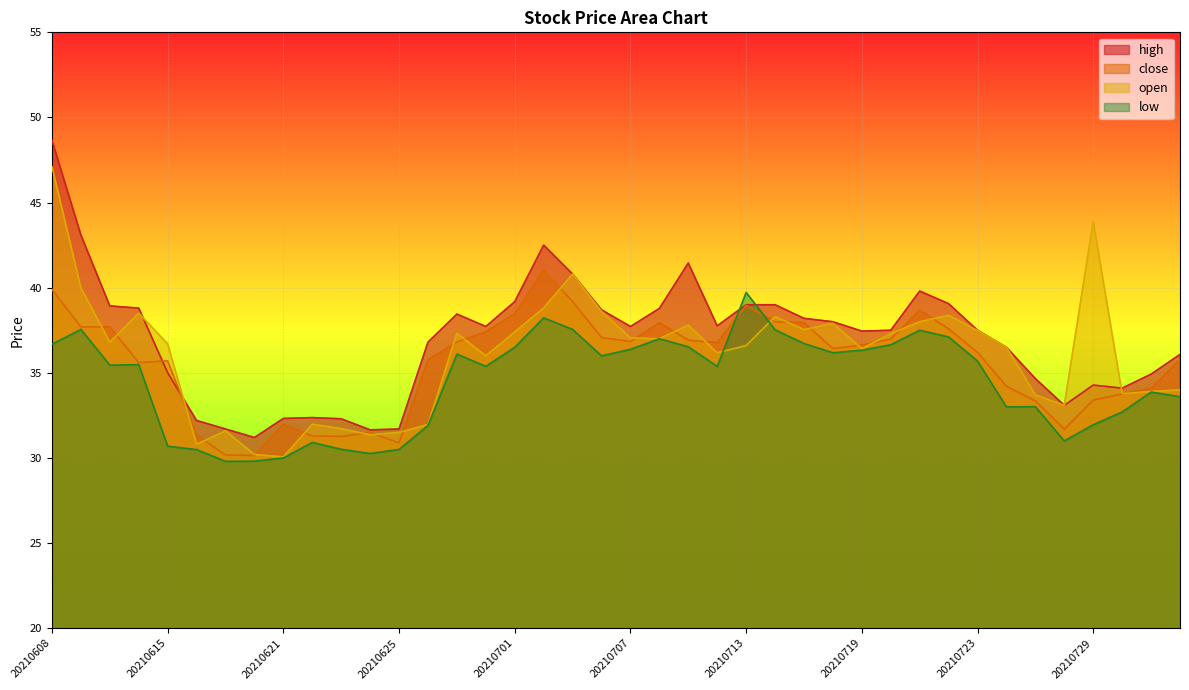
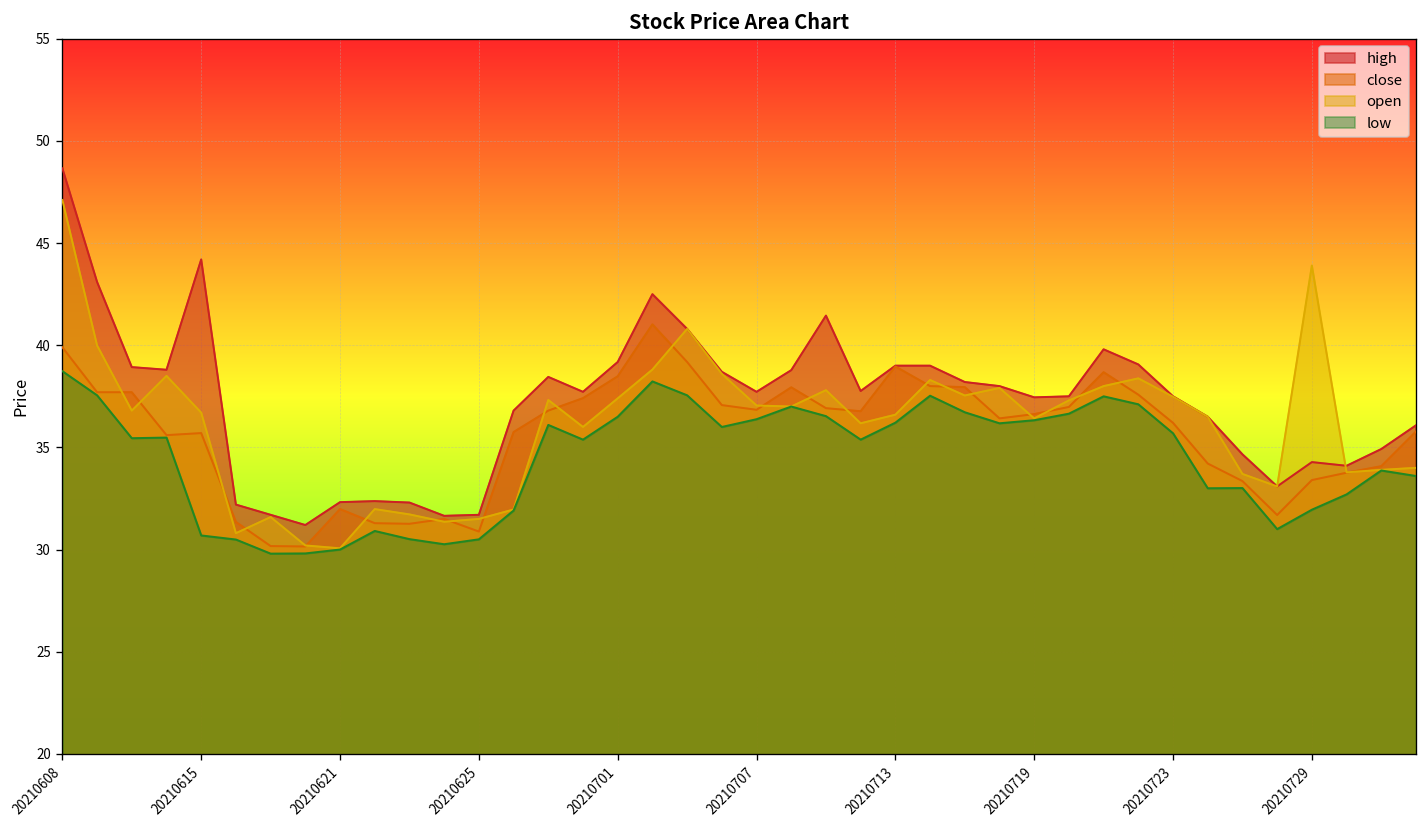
low, 20210608: 36.7 -> 38.7
high, 20210615: 35.0 -> 44.2
low, 20210713: 39.7 -> 36.2
